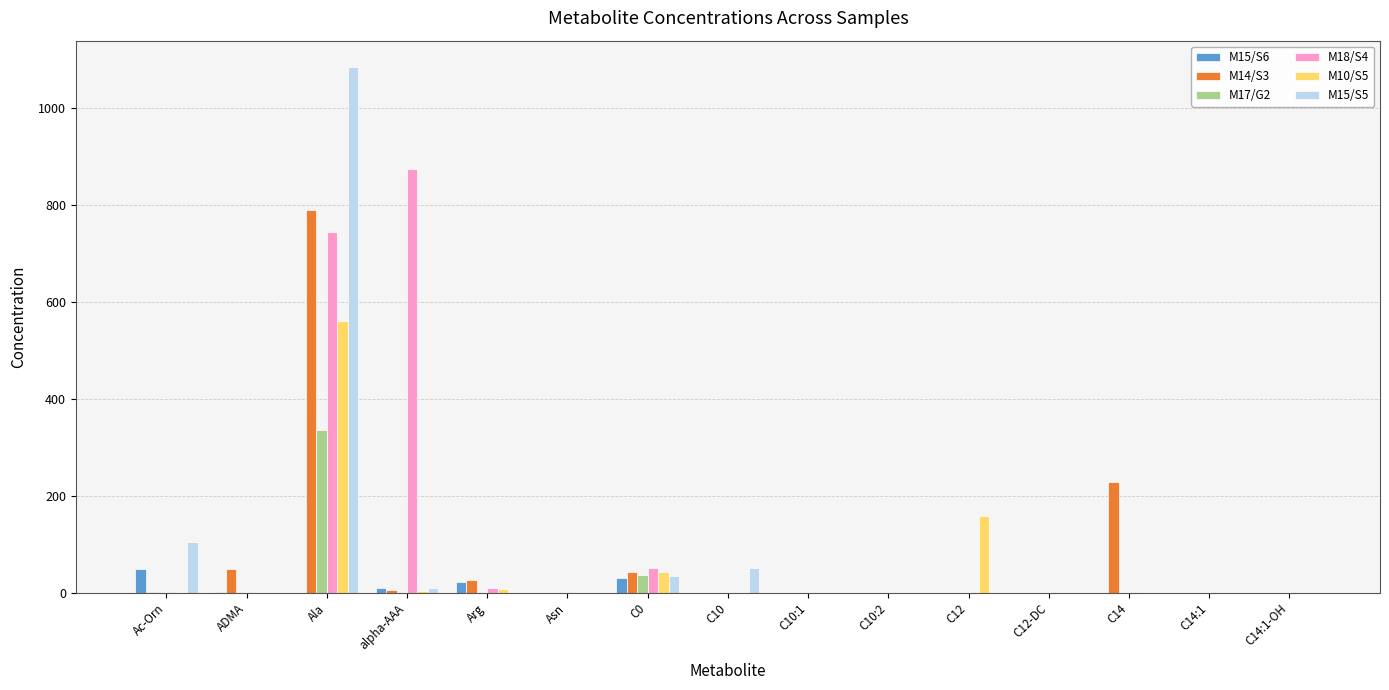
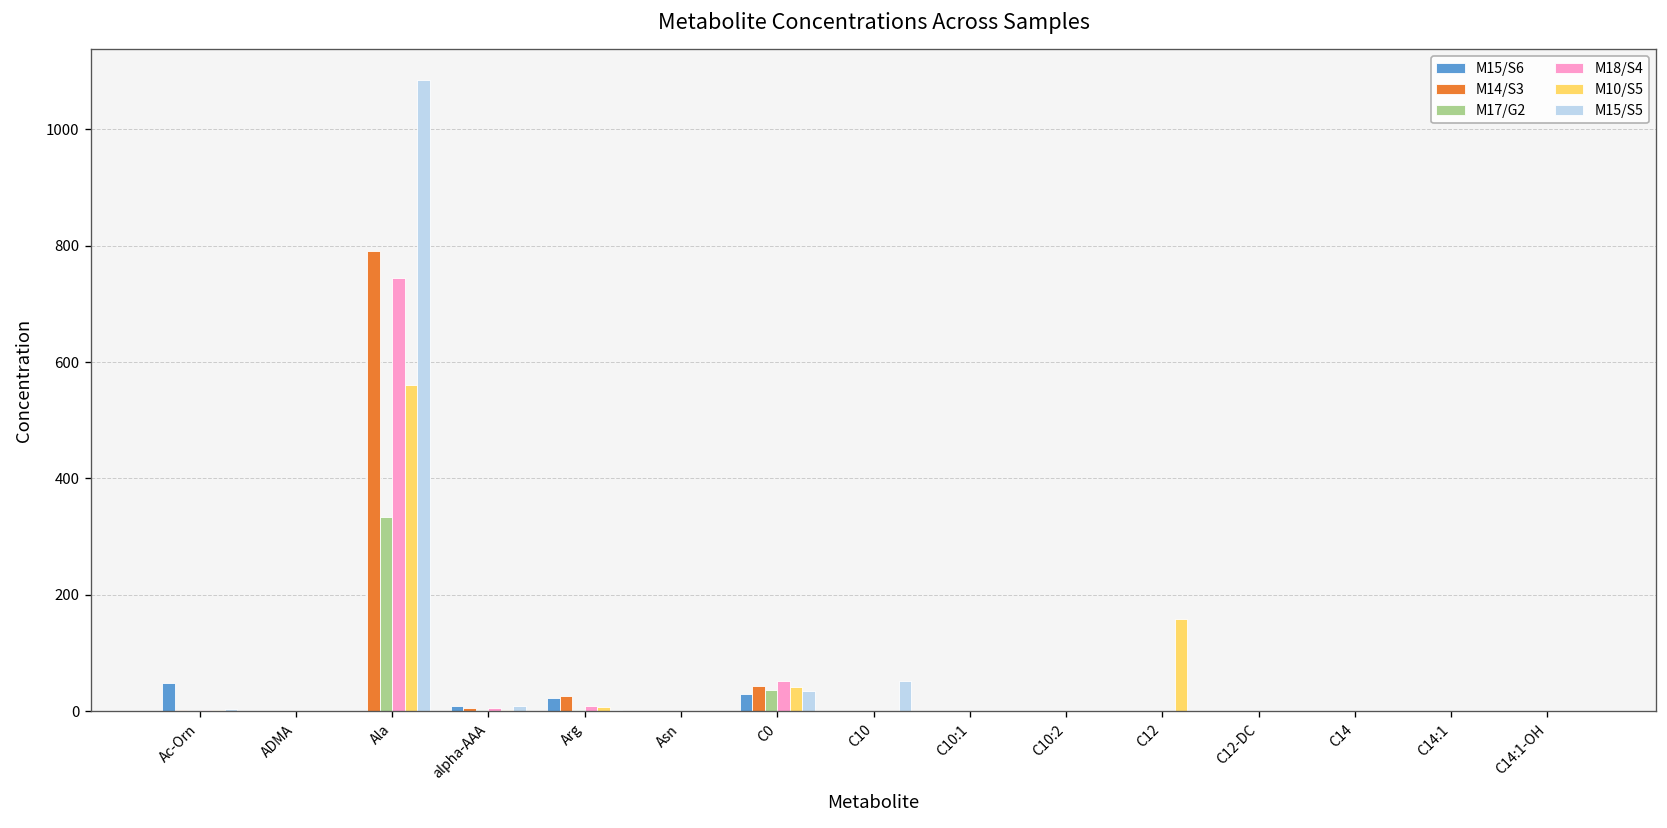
M15/S5, Ac-Orn: 110 -> 0
M14/S3, ADMA: 50 -> 0
M18/S4, alpha-AAA: 870 -> 10
M14/S3, C14: 230 -> 0
